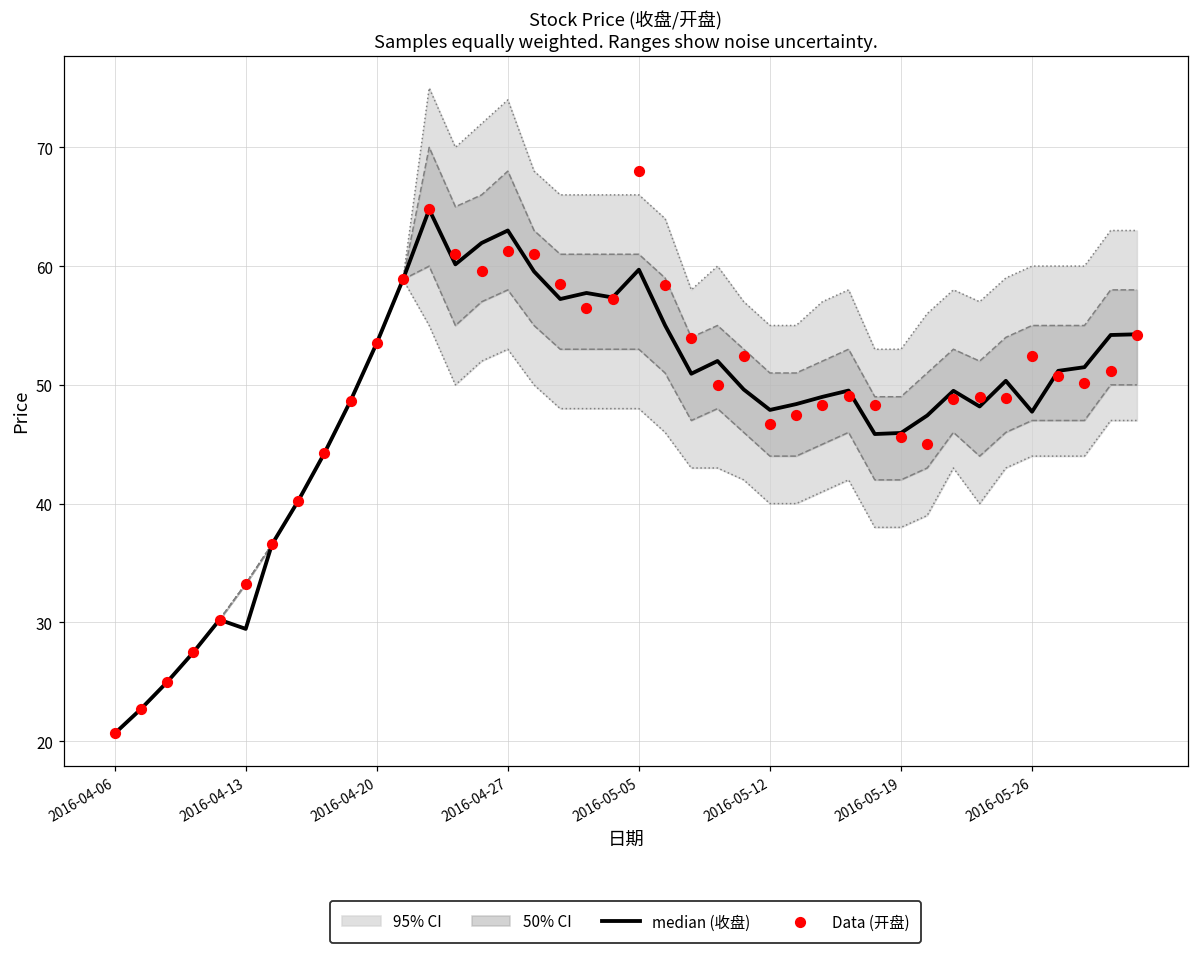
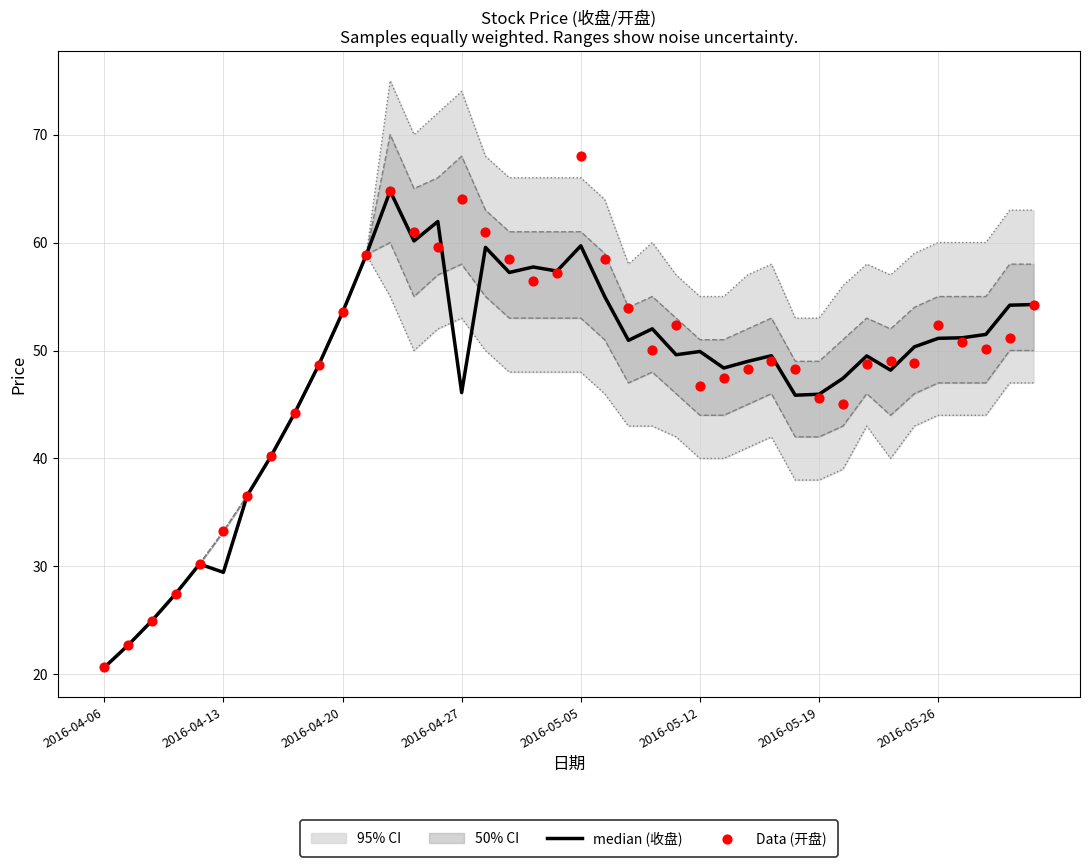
median (收盘), 2016-04-27: 63.0 -> 46.1
Data (开盘), 2016-04-27: 61.2 -> 64.0
median (收盘), 2016-05-12: 47.9 -> 49.9
median (收盘), 2016-05-26: 47.7 -> 51.1
